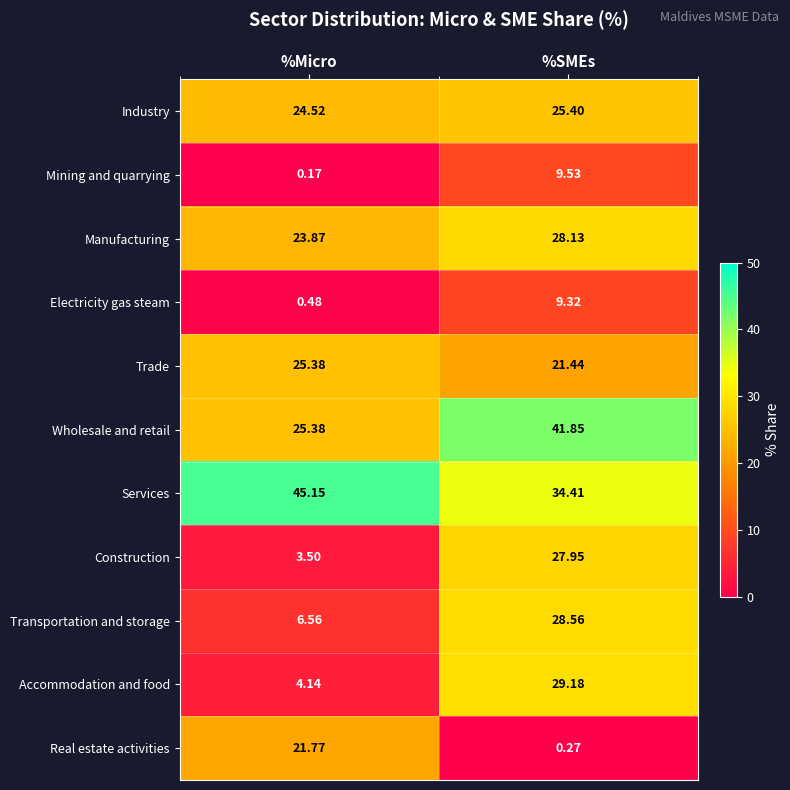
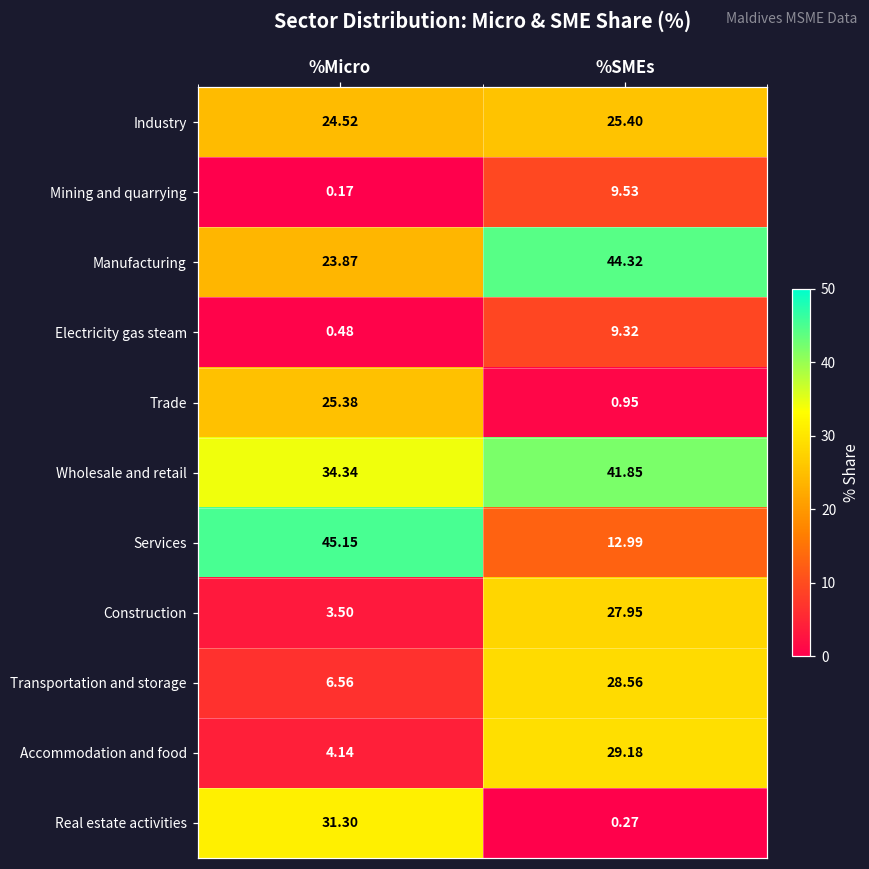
Manufacturing, %SMEs: 28.13 -> 44.32
Trade, %SMEs: 21.44 -> 0.95
Wholesale and retail, %Micro: 25.38 -> 34.34
Services, %SMEs: 34.41 -> 12.99
Real estate activities, %Micro: 21.77 -> 31.30
